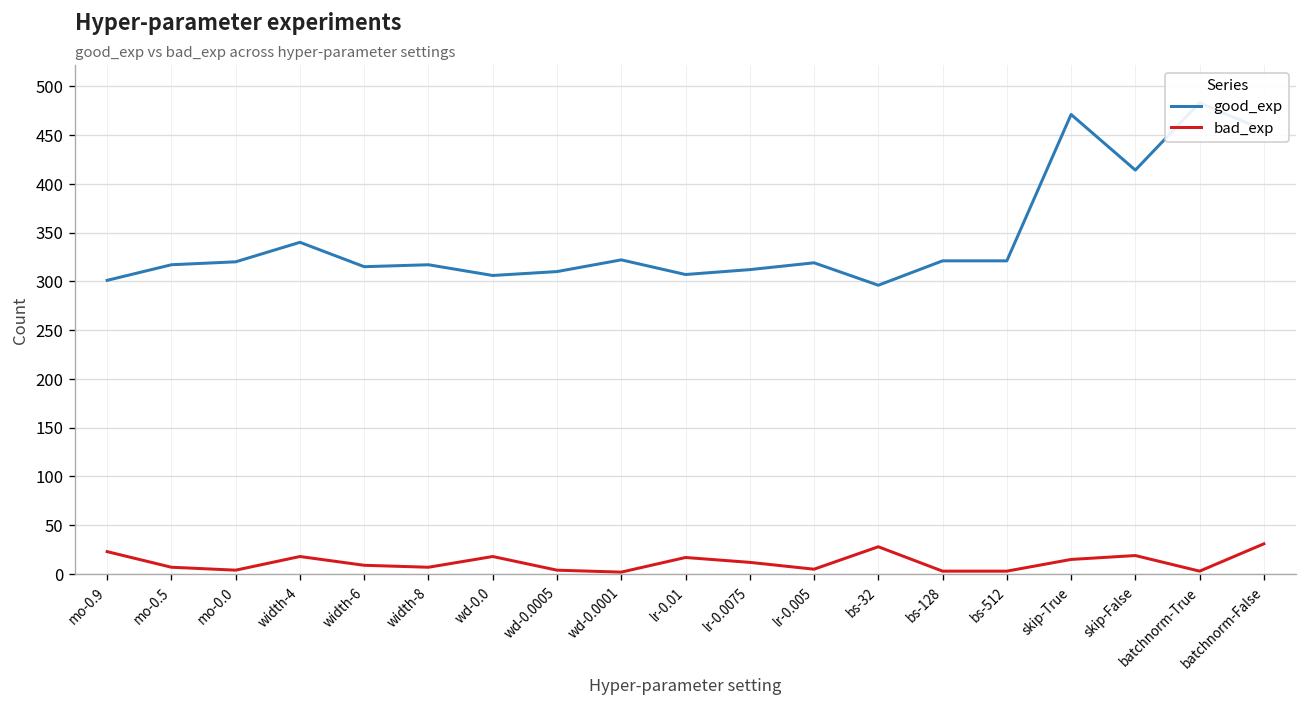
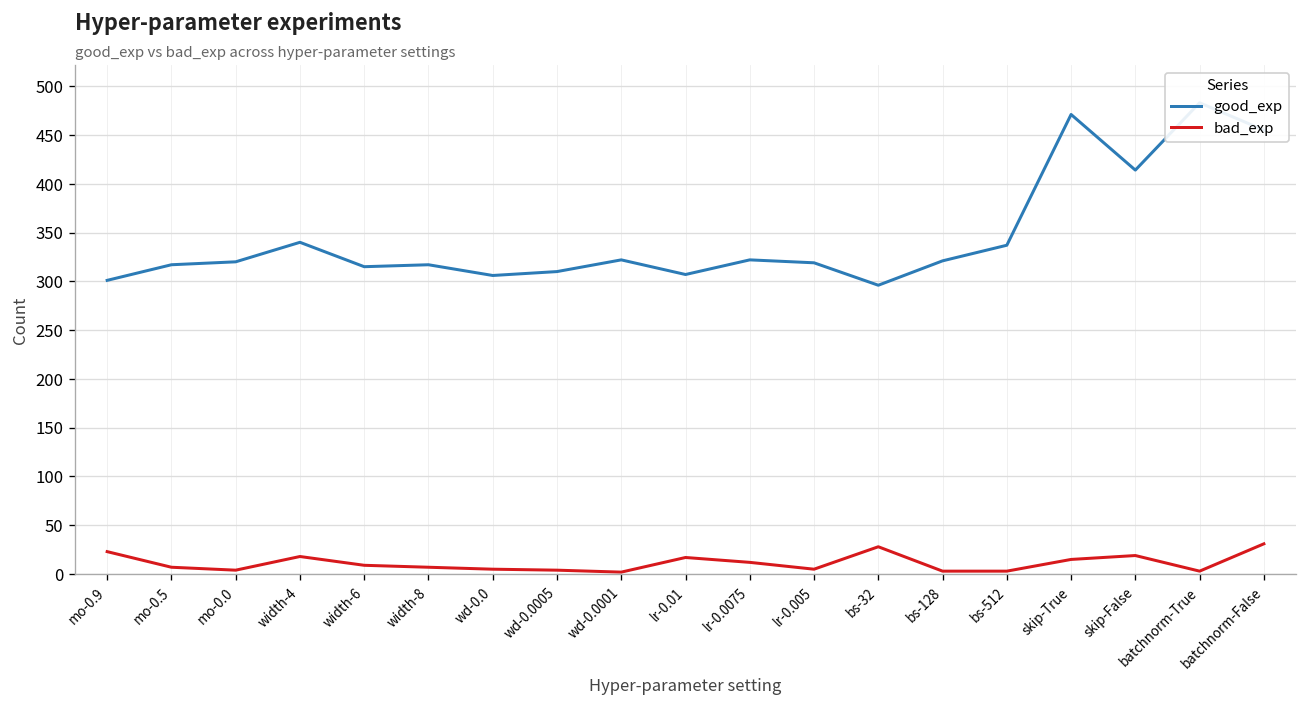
bad_exp, wd-0.0: 20 -> 10
good_exp, lr-0.0075: 310 -> 320
good_exp, bs-512: 320 -> 340
